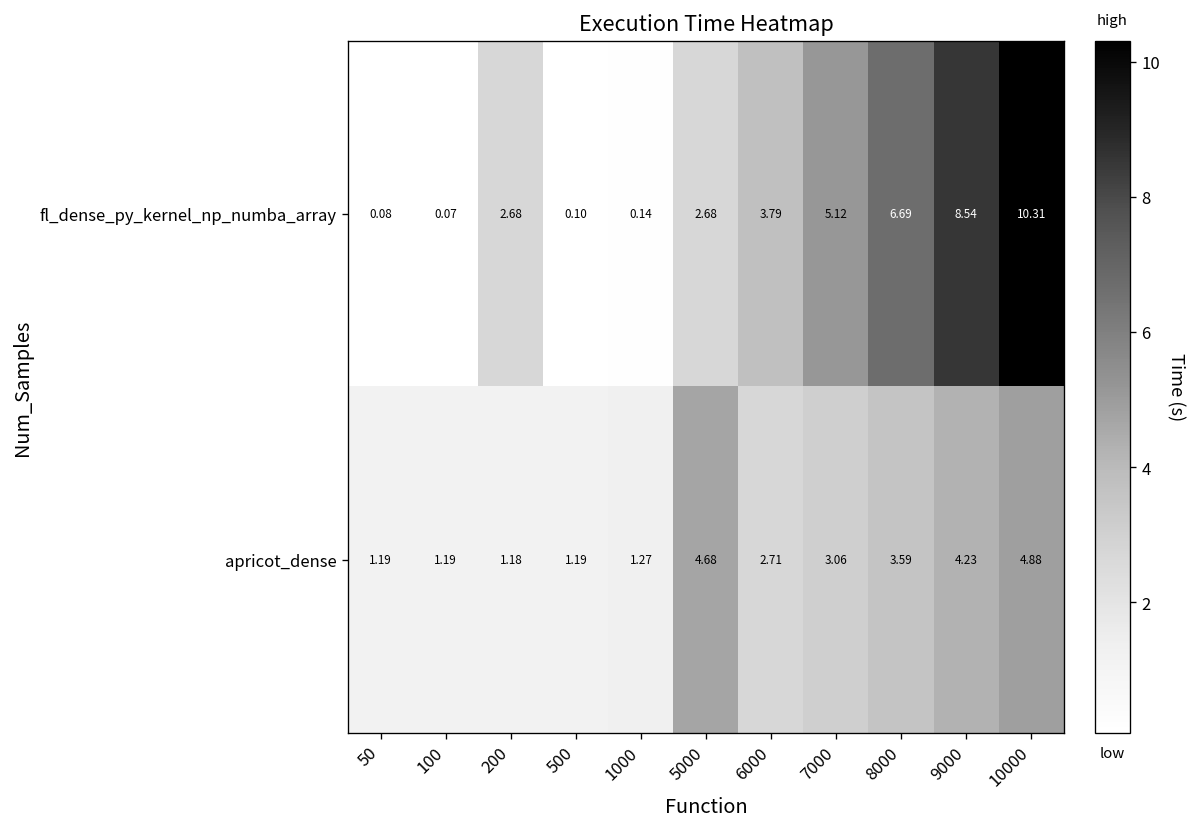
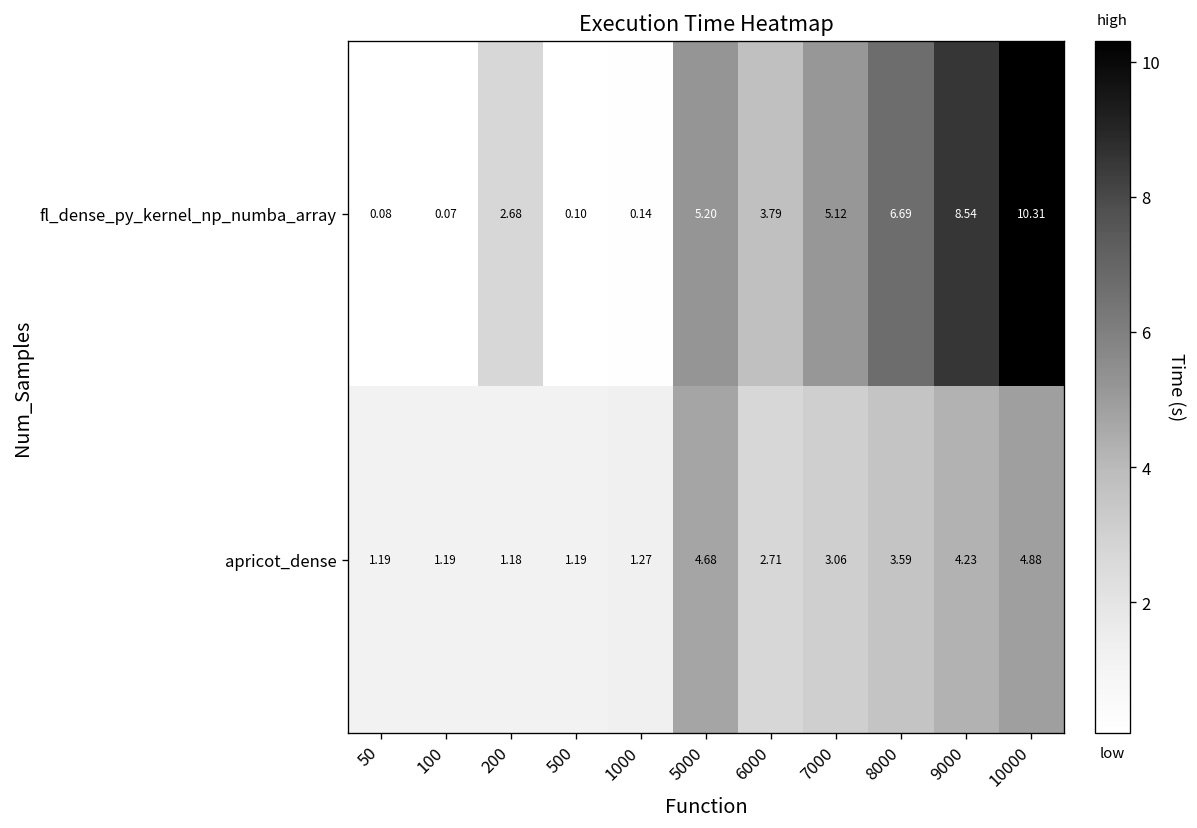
fl_dense_py_kernel_np_numba_array, 5000: 2.68 -> 5.20
